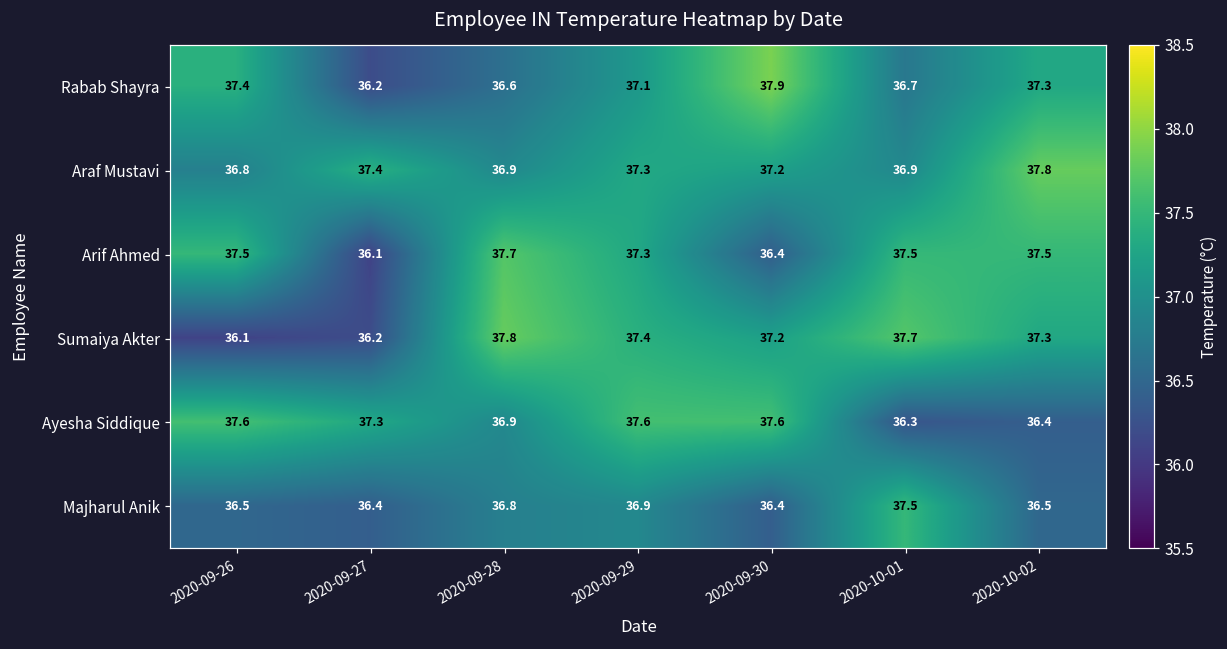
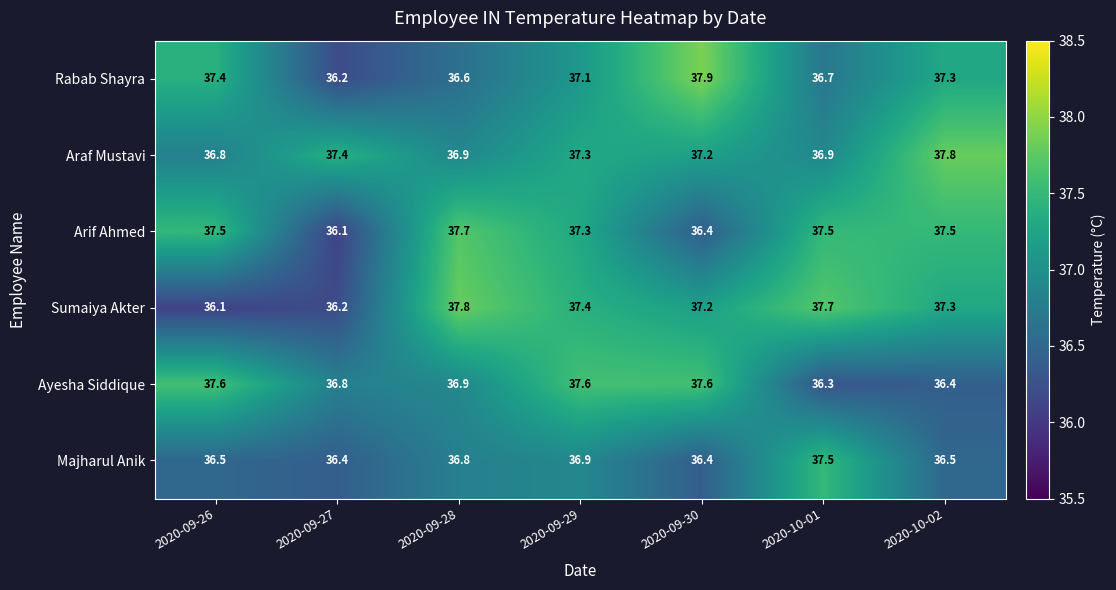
Ayesha Siddique, 2020-09-27: 37.3 -> 36.8
